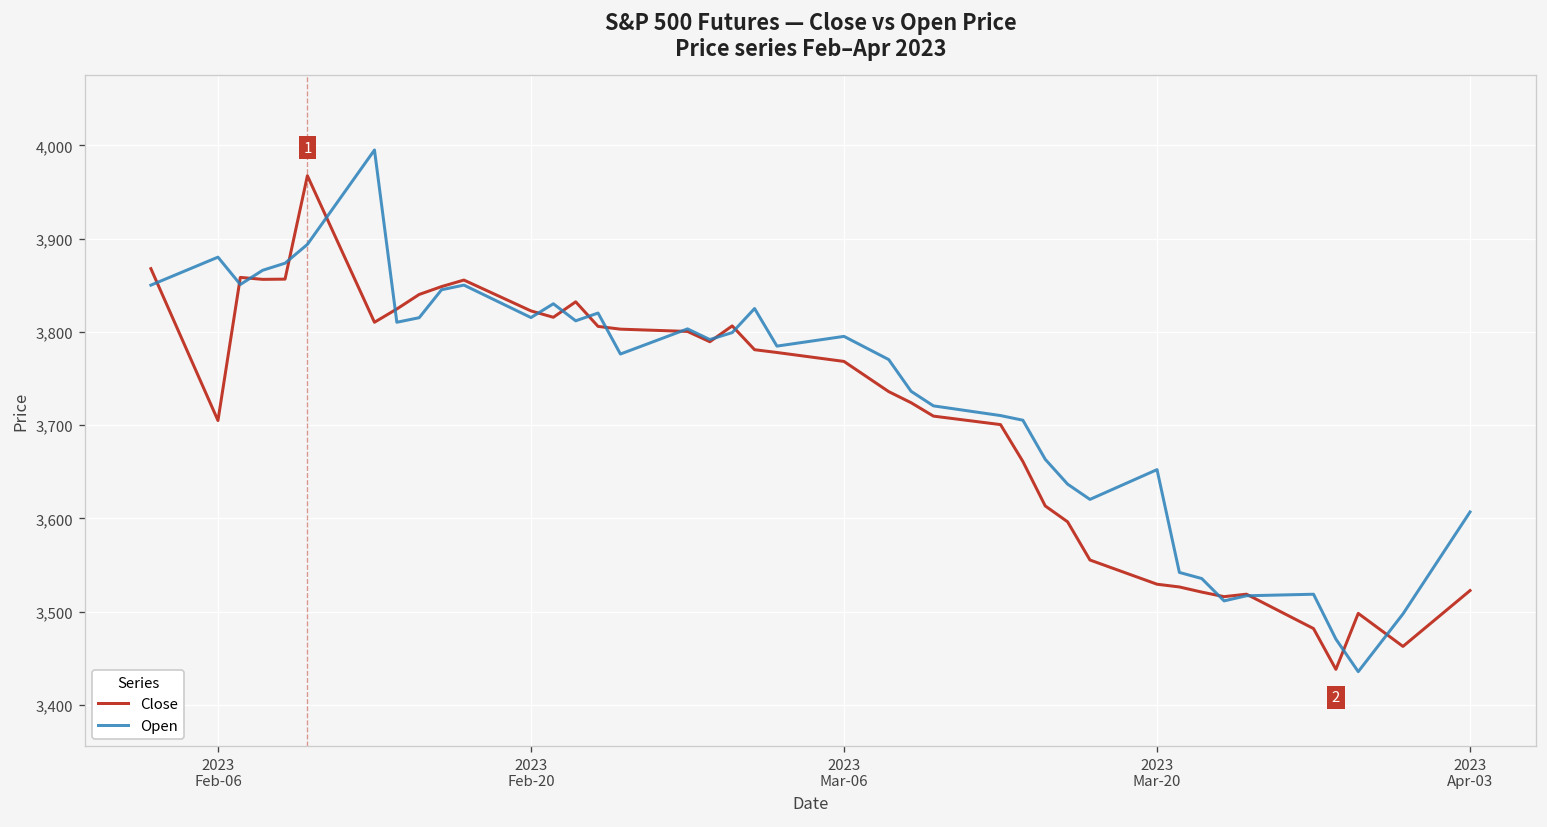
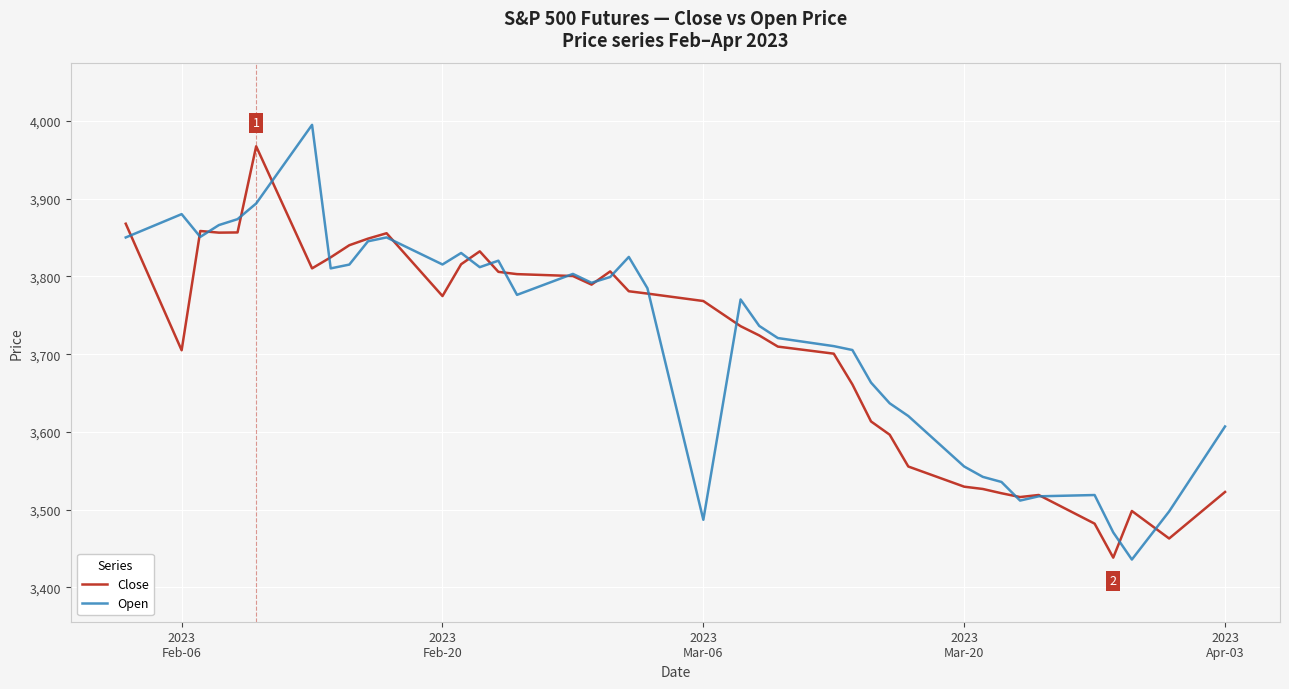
Close, 2023 Feb-20: 3,820 -> 3,770
Open, 2023 Mar-06: 3,800 -> 3,490
Open, 2023 Mar-20: 3,650 -> 3,560
